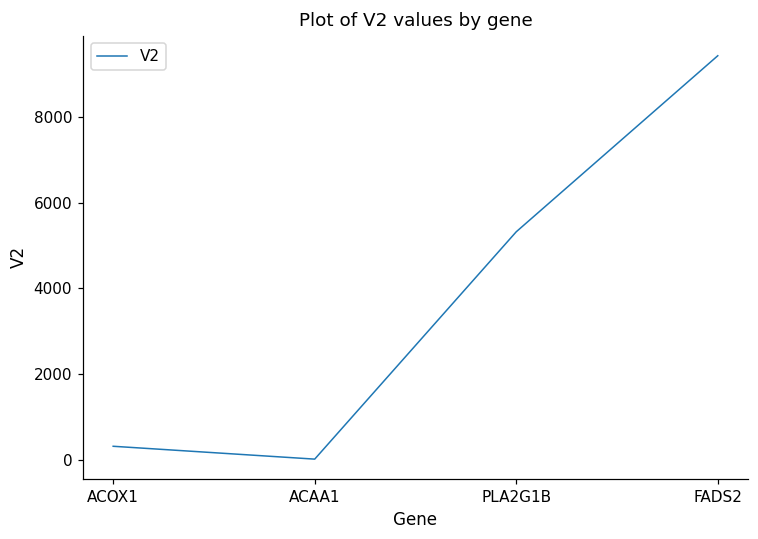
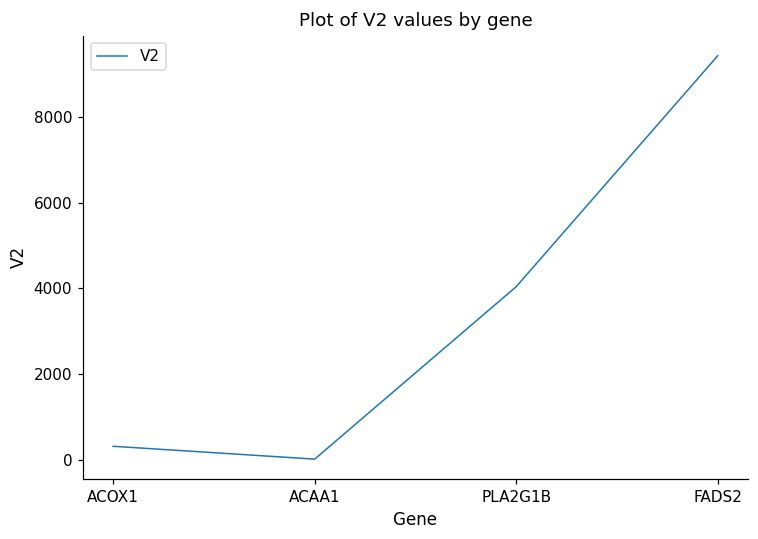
PLA2G1B: 5300 -> 4000
